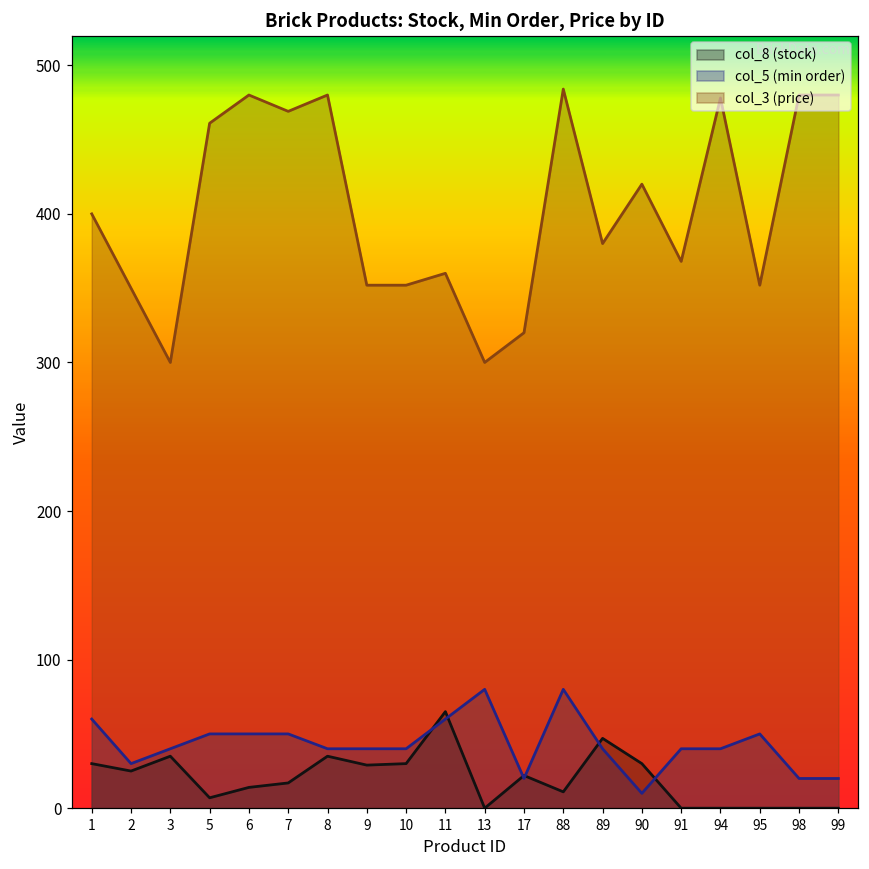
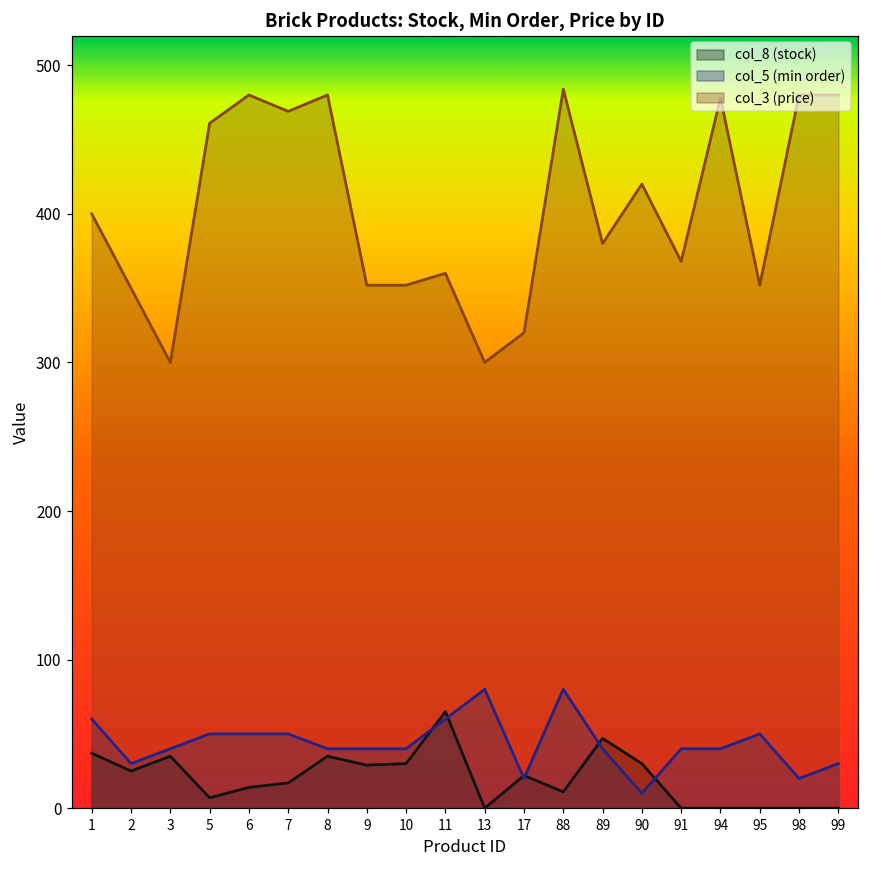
col_8 (stock), 1: 30 -> 37
col_5 (min order), 99: 20 -> 30
